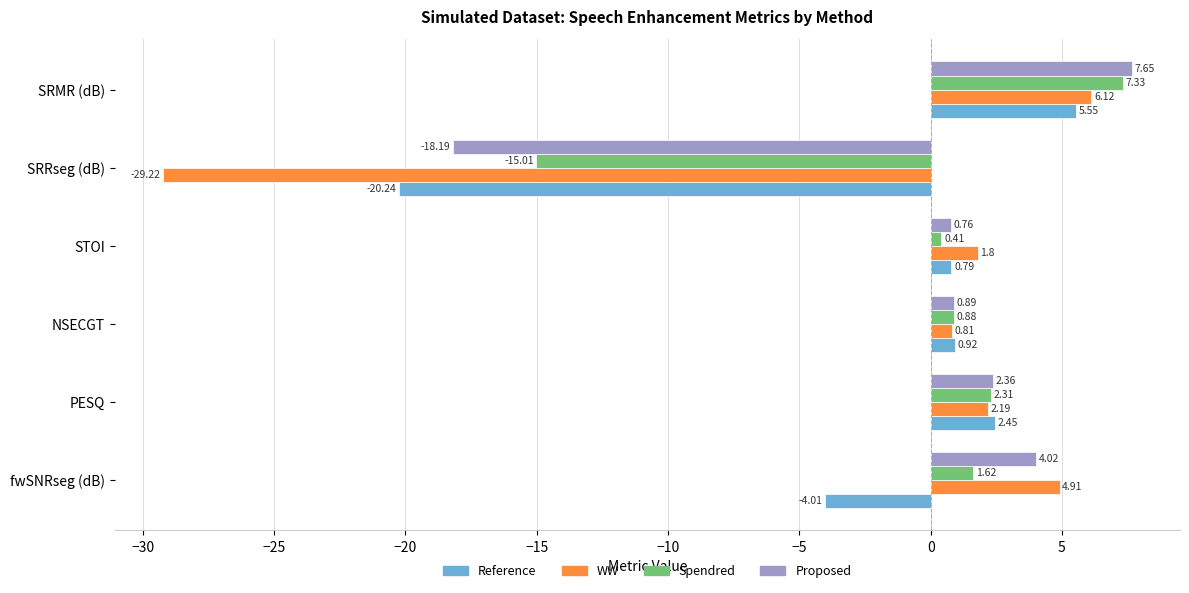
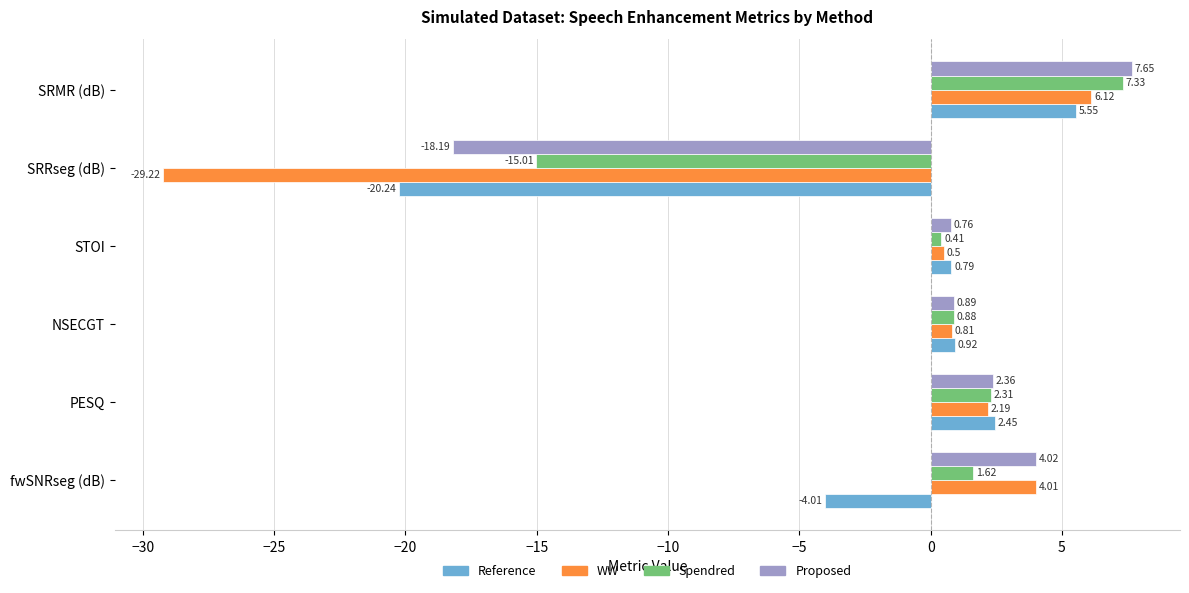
WW, STOI: 1.8 -> 0.5
WW, fwSNRseg (dB): 4.91 -> 4.01
